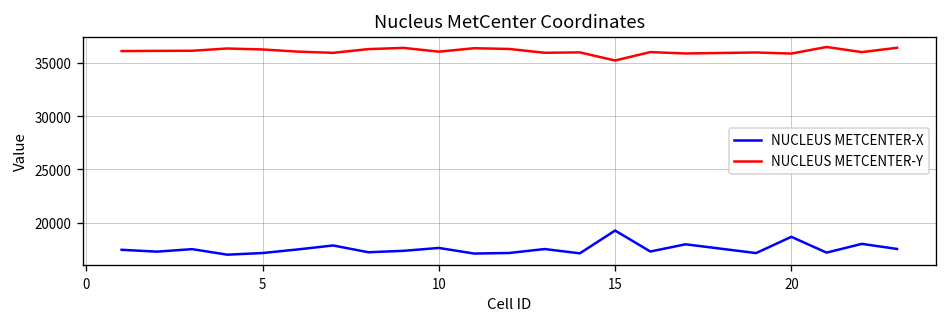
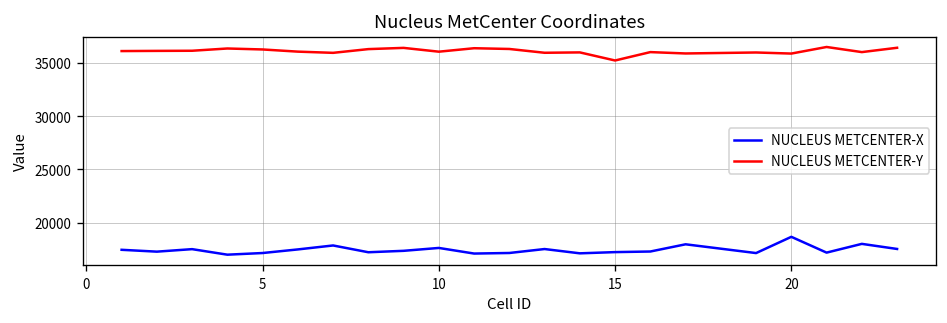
NUCLEUS METCENTER-X, 15: 19000 -> 17000
